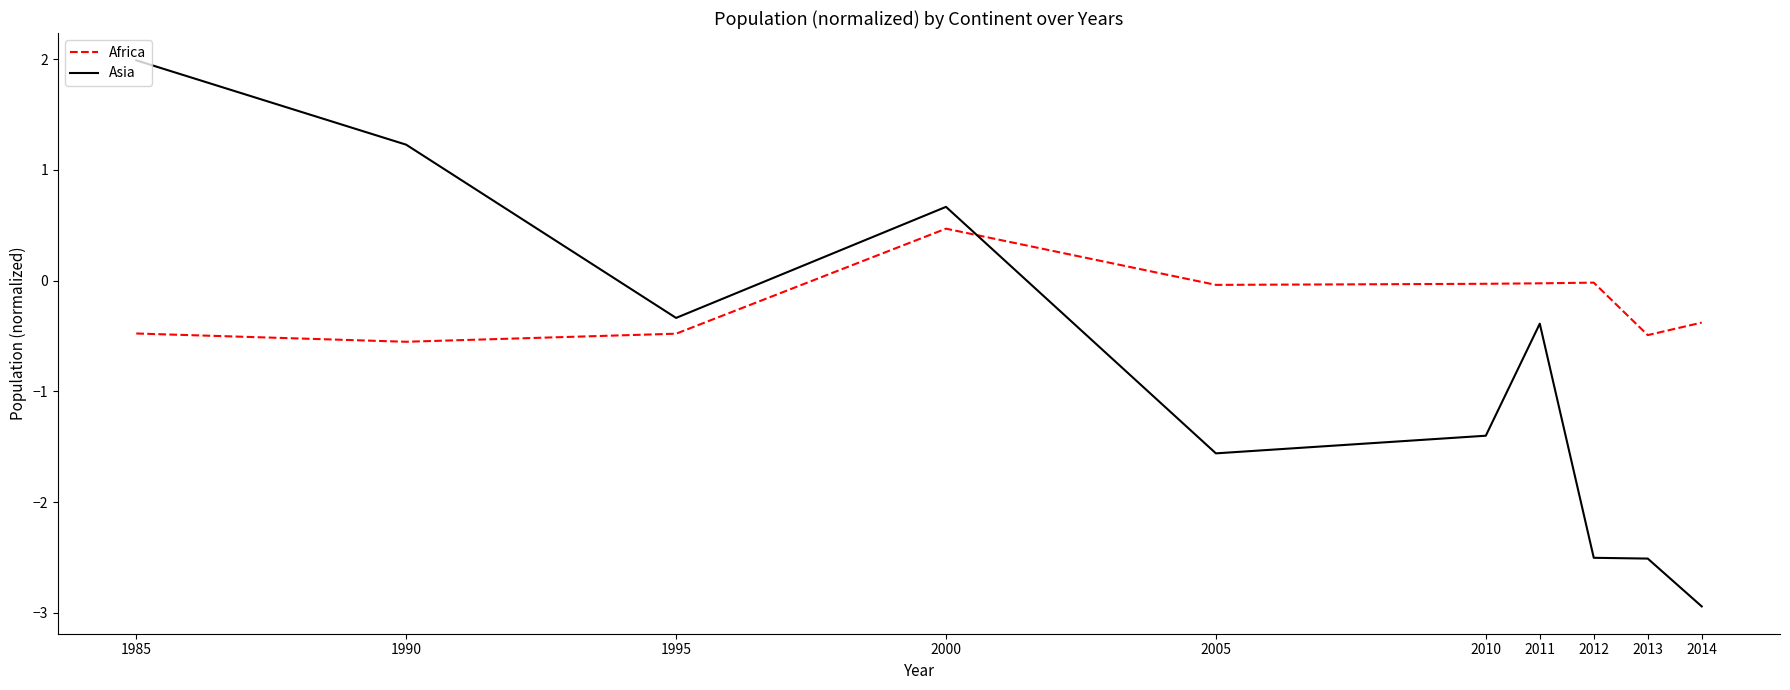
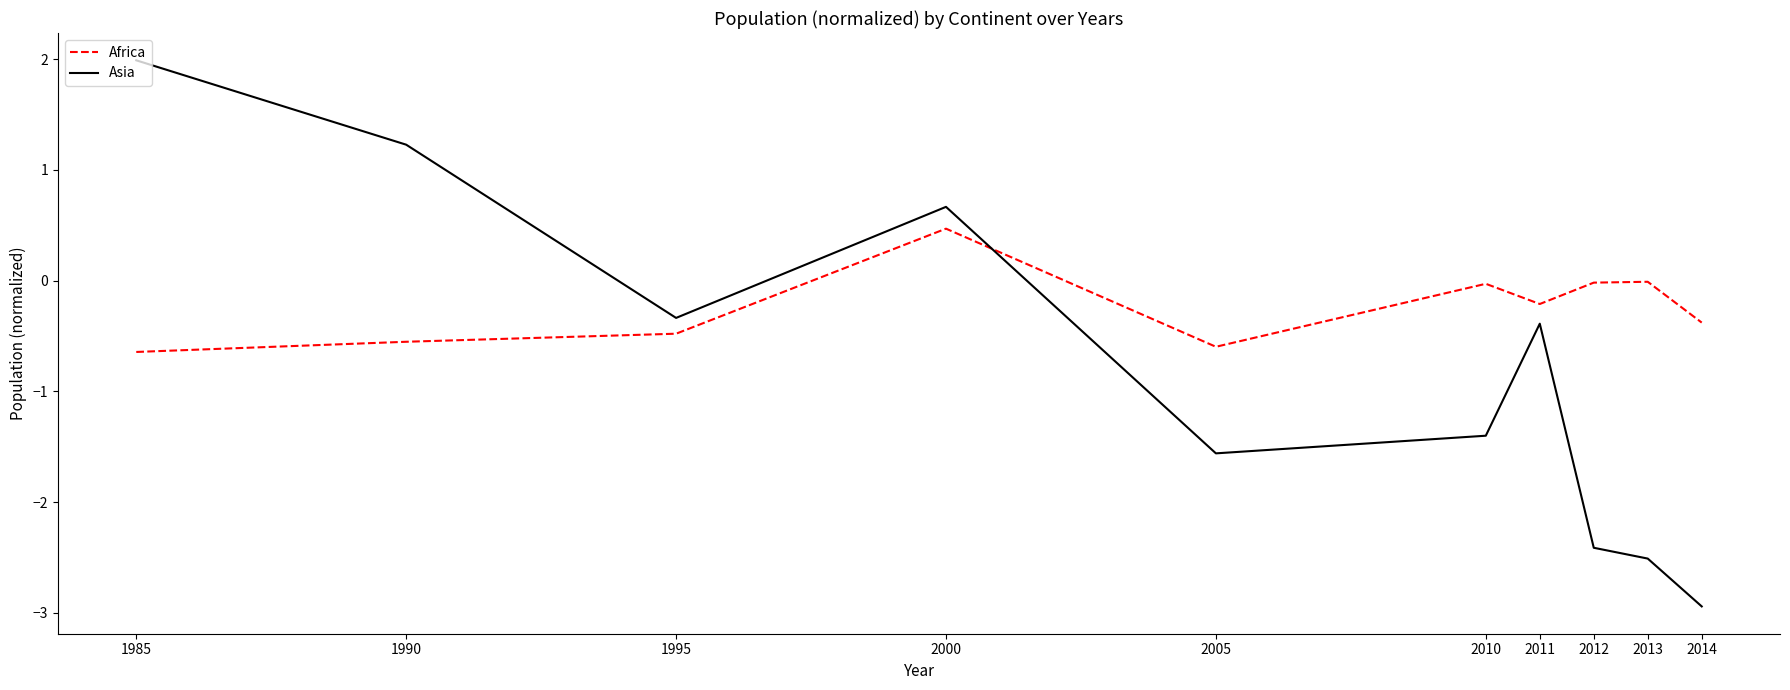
Africa, 1985: -0.48 -> -0.64
Africa, 2005: -0.04 -> -0.60
Africa, 2011: -0.02 -> -0.21
Asia, 2012: -2.50 -> -2.41
Africa, 2013: -0.49 -> -0.01
